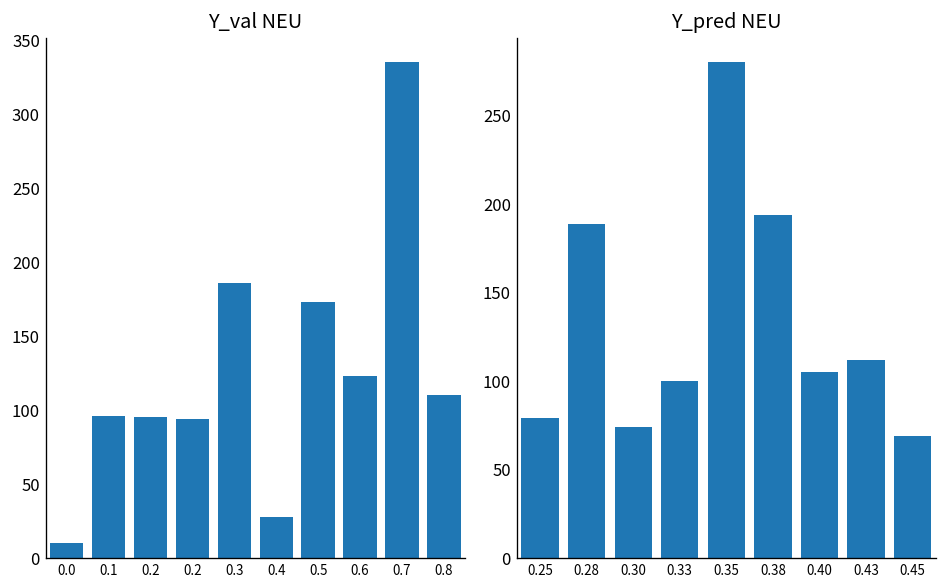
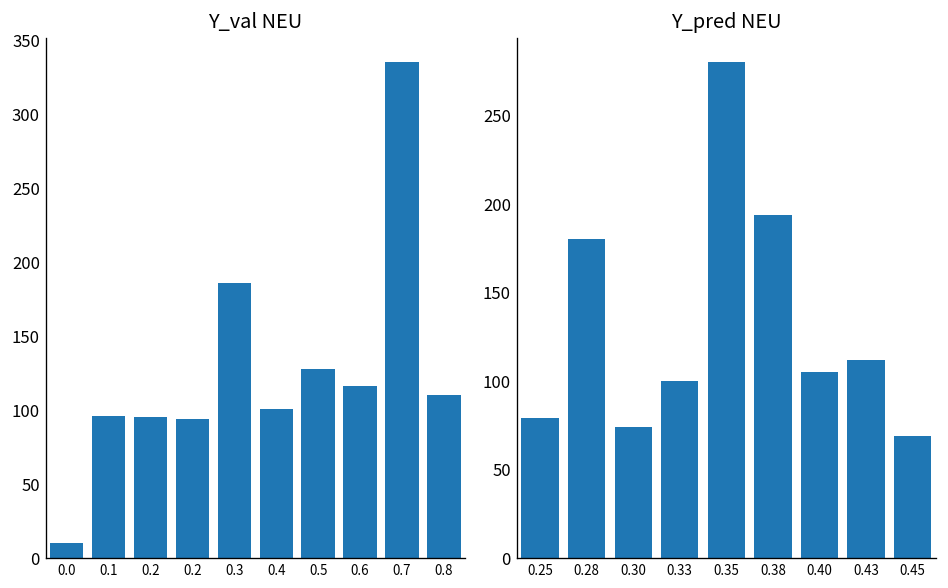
Y_val NEU, 0.4: 28 -> 101
Y_val NEU, 0.5: 173 -> 128
Y_val NEU, 0.6: 123 -> 116
Y_pred NEU, 0.28: 189 -> 180
